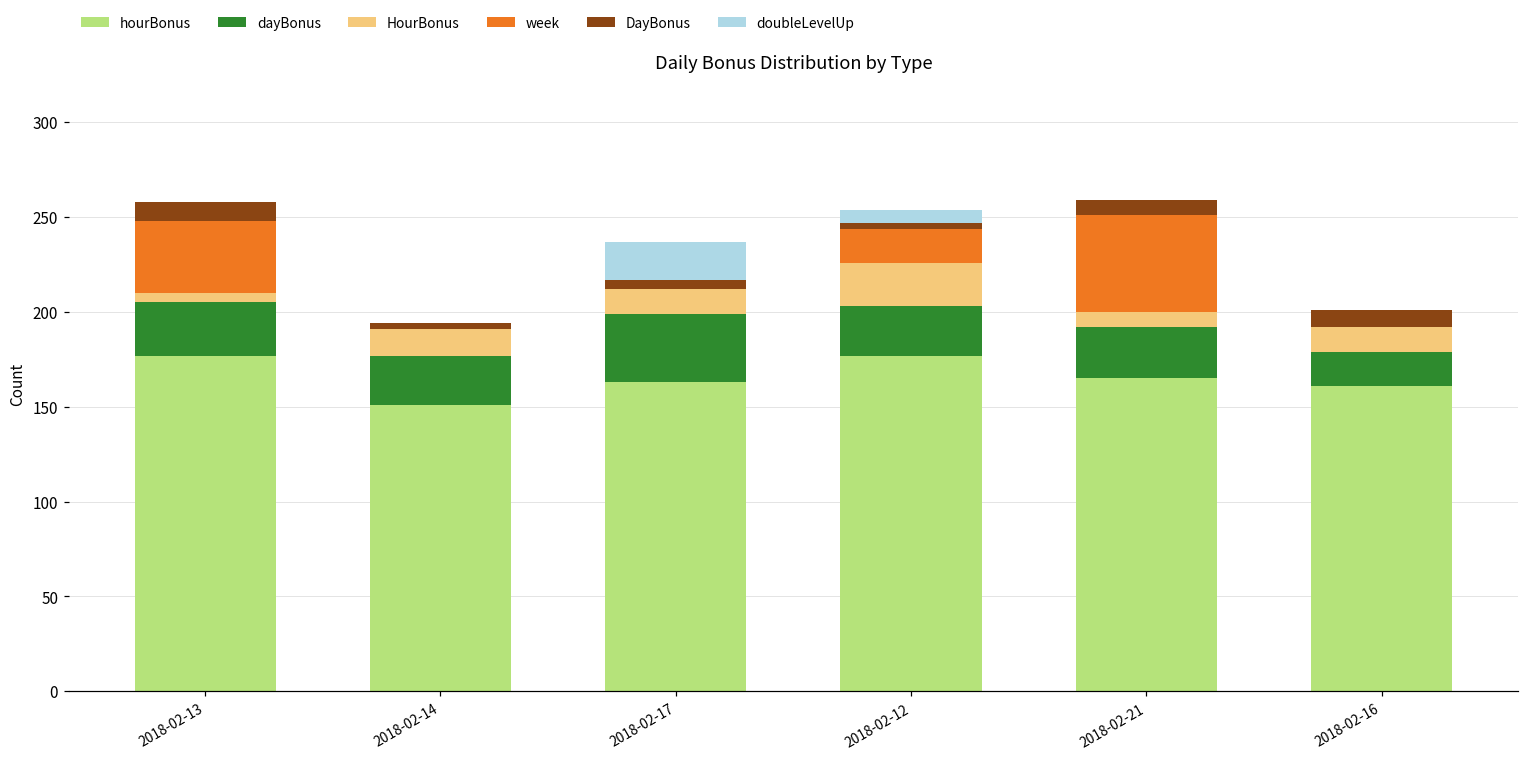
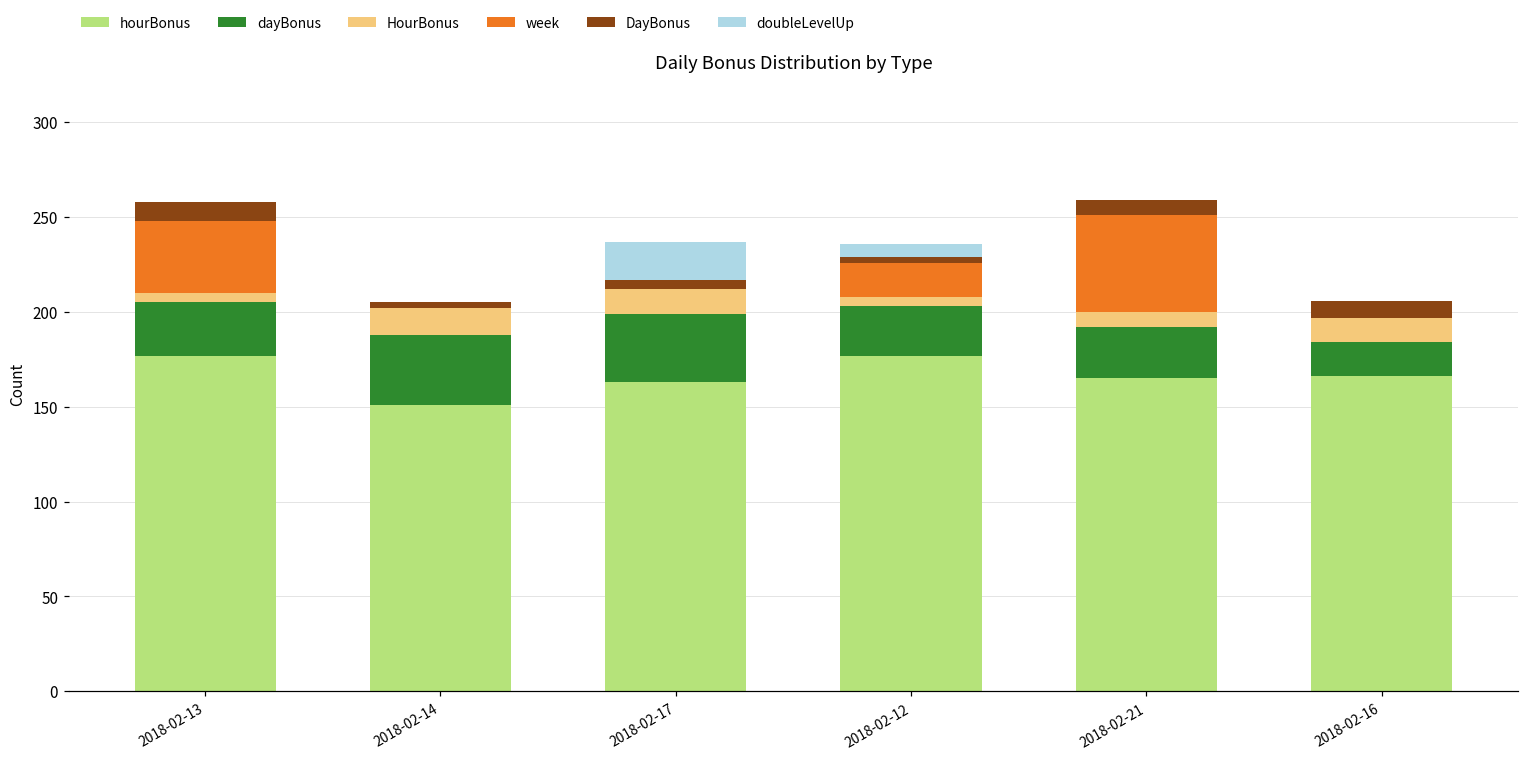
dayBonus, 2018-02-14: 26 -> 37
HourBonus, 2018-02-12: 23 -> 5
hourBonus, 2018-02-16: 161 -> 166
